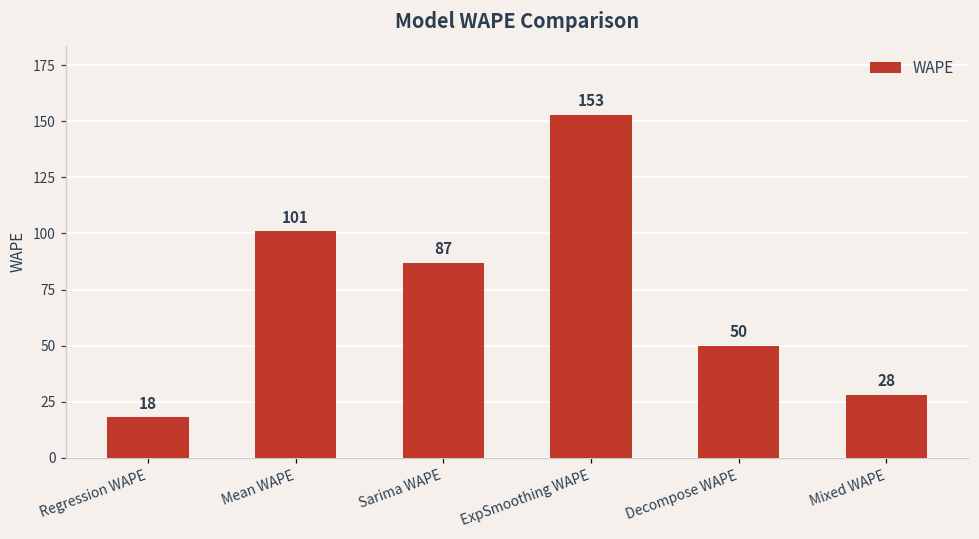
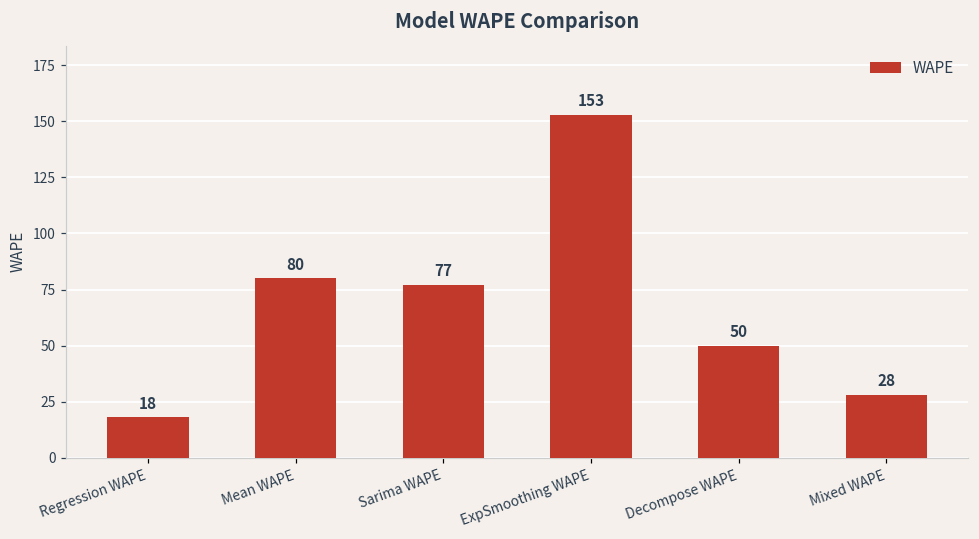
Mean WAPE: 101 -> 80
Sarima WAPE: 87 -> 77
